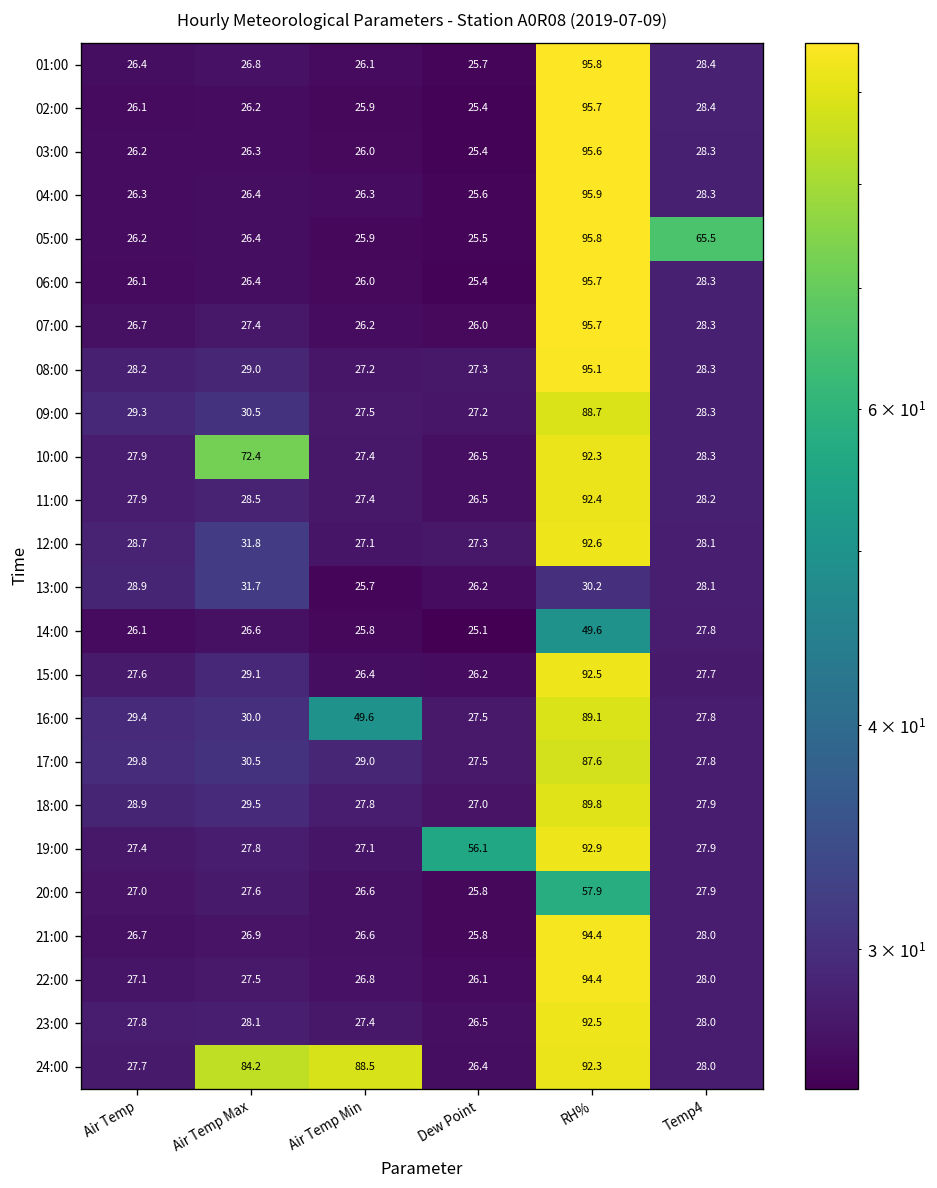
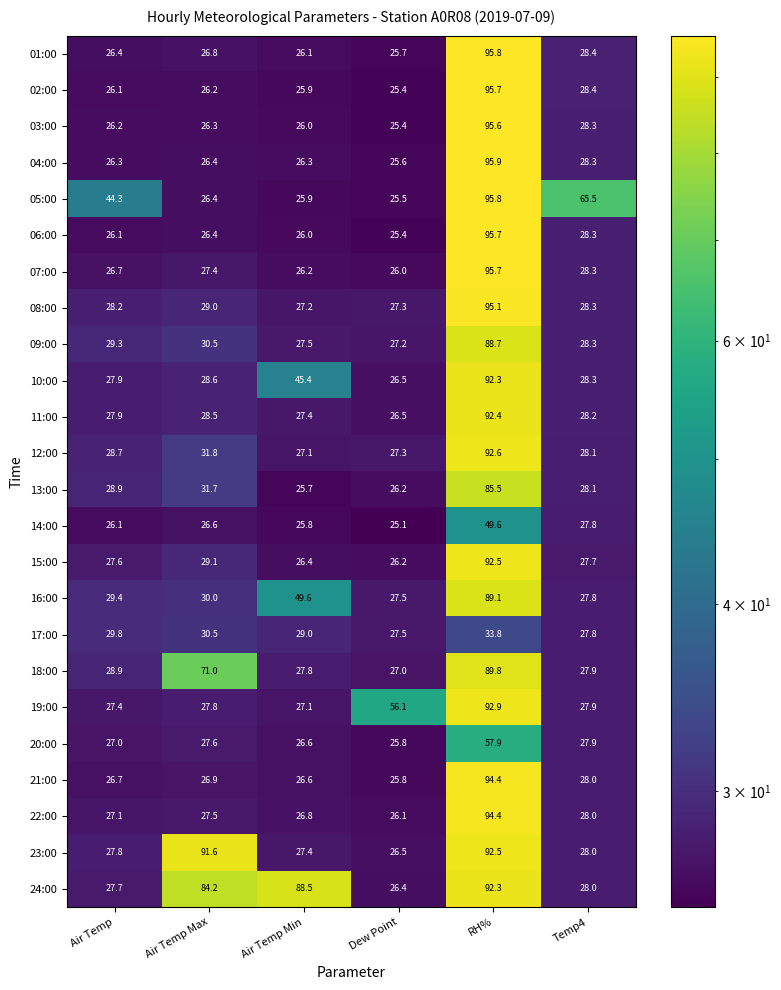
05:00, Air Temp: 26.2 -> 44.3
10:00, Air Temp Max: 72.4 -> 28.6
10:00, Air Temp Min: 27.4 -> 45.4
13:00, RH%: 30.2 -> 85.5
17:00, RH%: 87.6 -> 33.8
18:00, Air Temp Max: 29.5 -> 71.0
23:00, Air Temp Max: 28.1 -> 91.6
